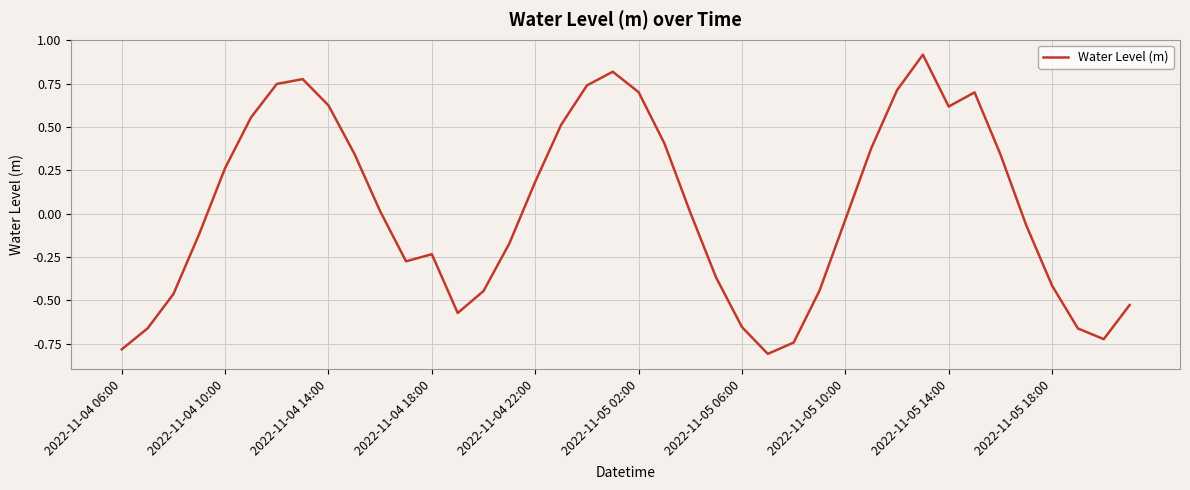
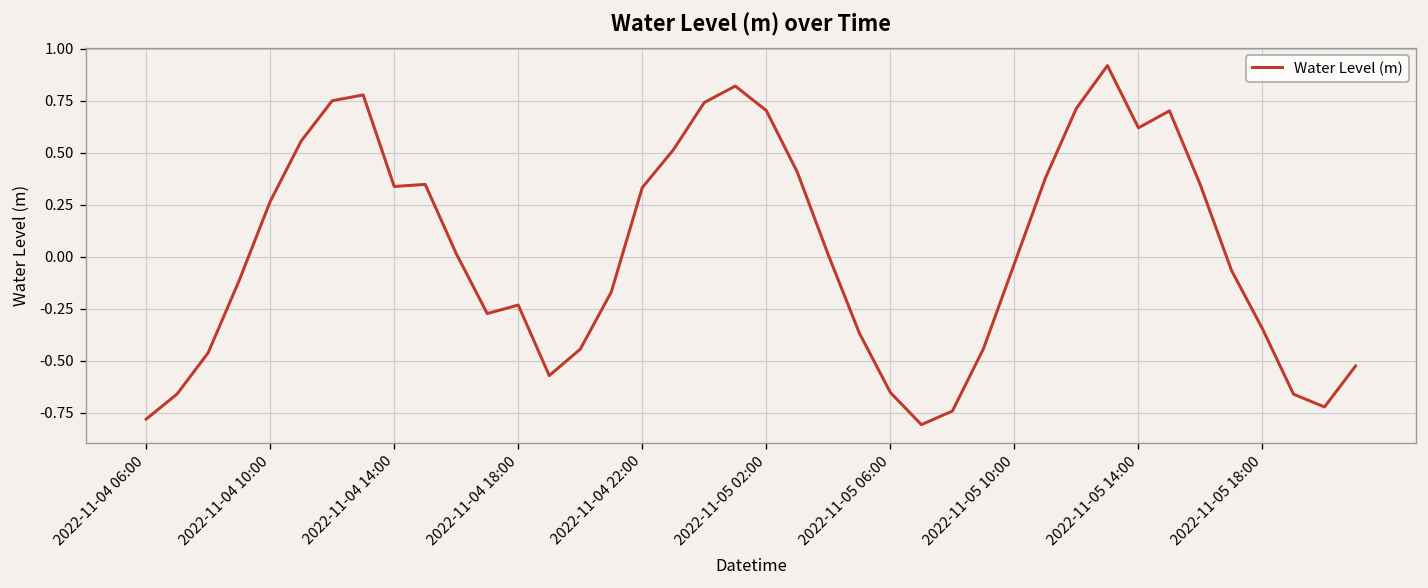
2022-11-04 14:00: 0.63 -> 0.34
2022-11-04 22:00: 0.18 -> 0.33
2022-11-05 18:00: -0.41 -> -0.35
